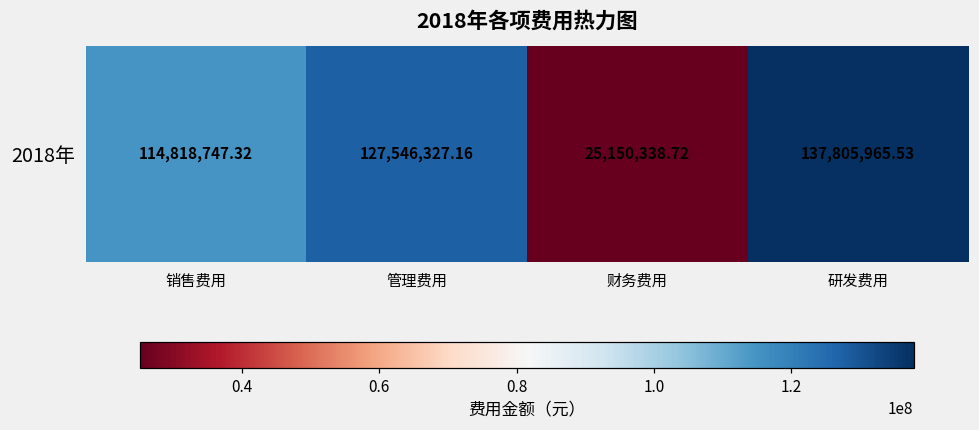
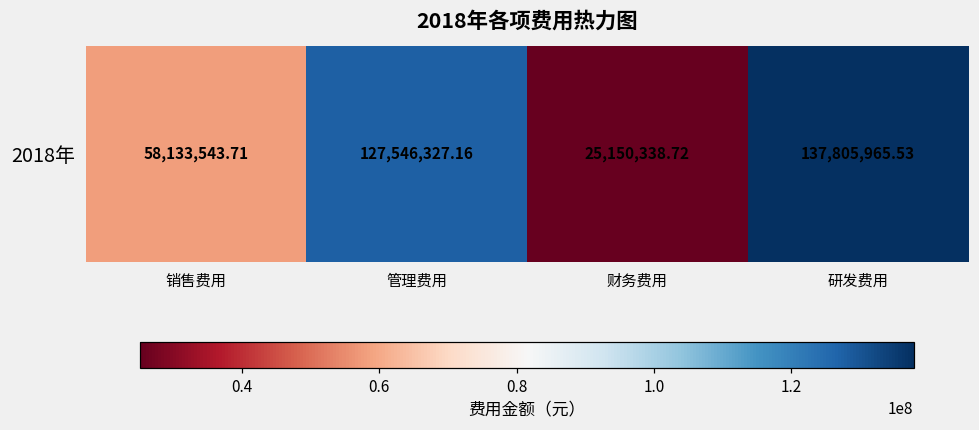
2018年, 销售费用: 114,818,747.32 -> 58,133,543.71
